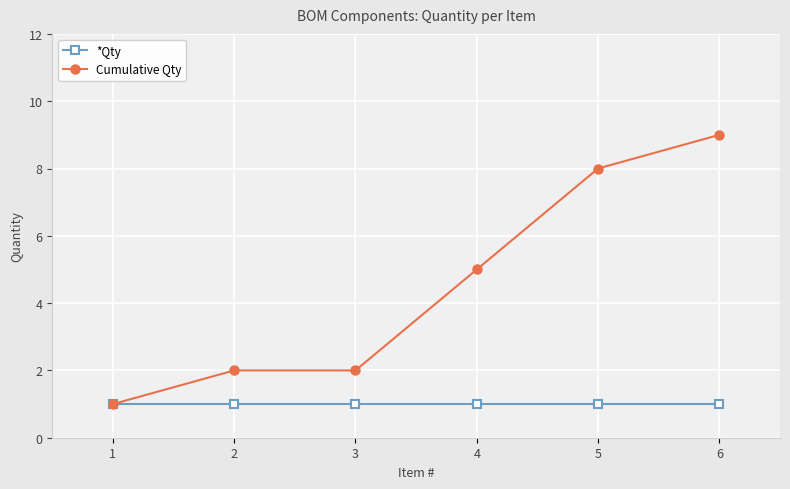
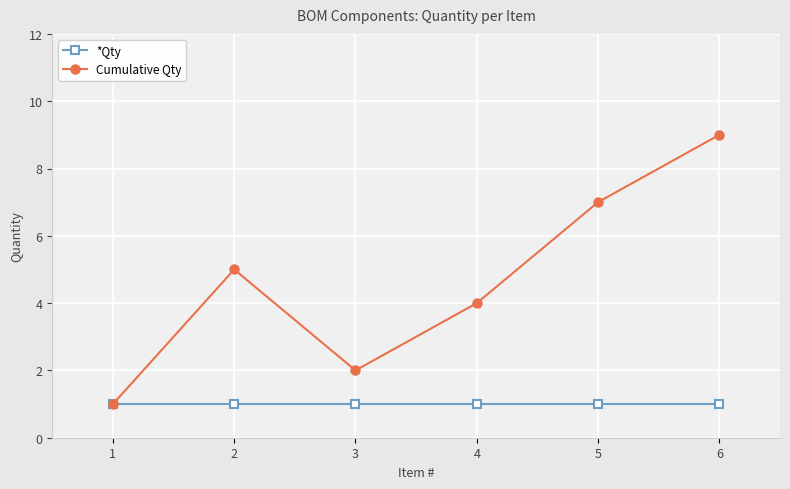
Cumulative Qty, 2: 2 -> 5
Cumulative Qty, 4: 5 -> 4
Cumulative Qty, 5: 8 -> 7
